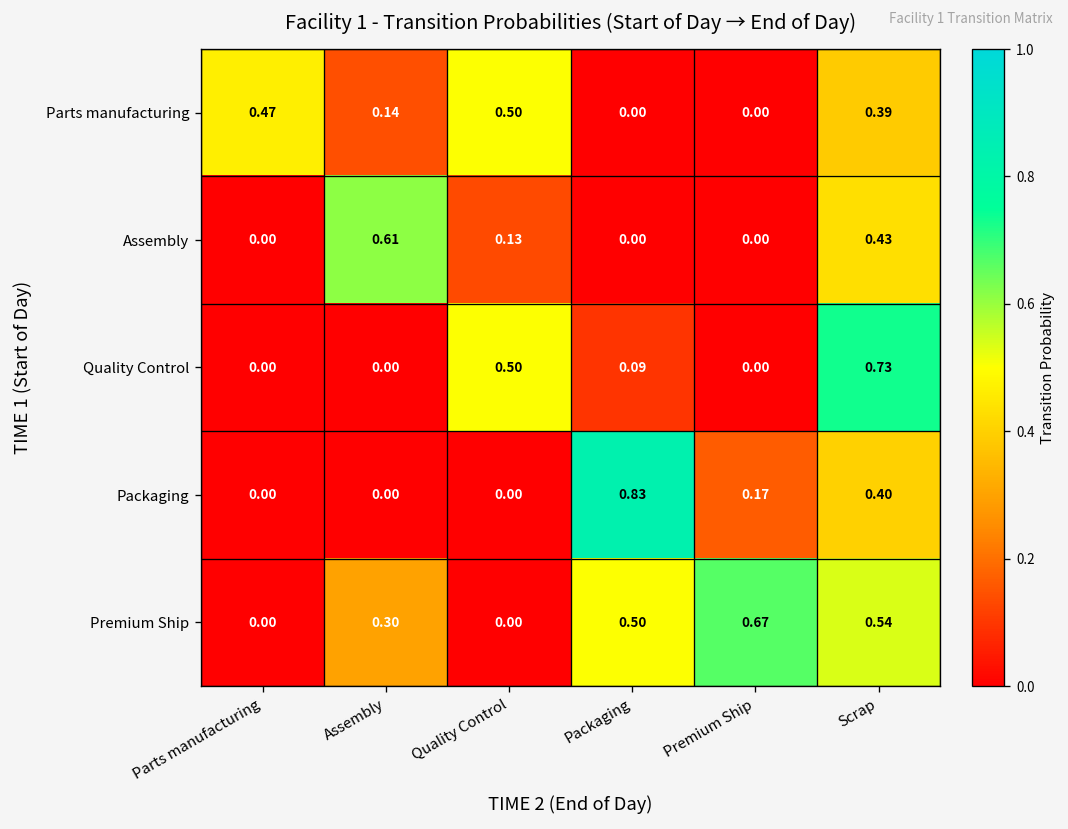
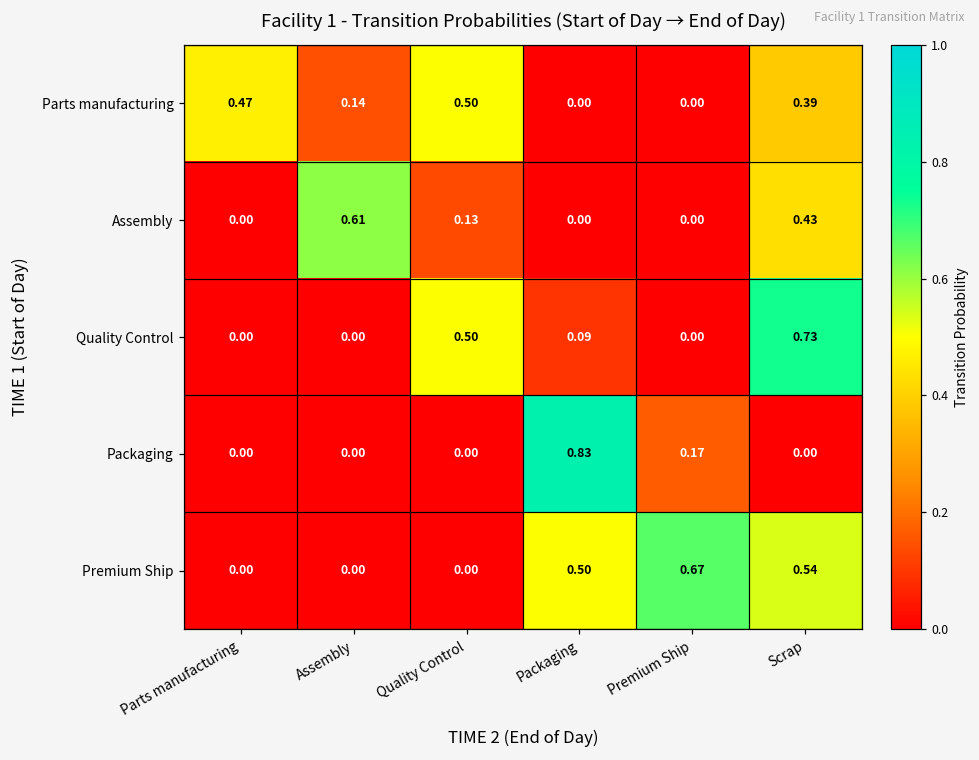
Packaging, Scrap: 0.40 -> 0.00
Premium Ship, Assembly: 0.30 -> 0.00
